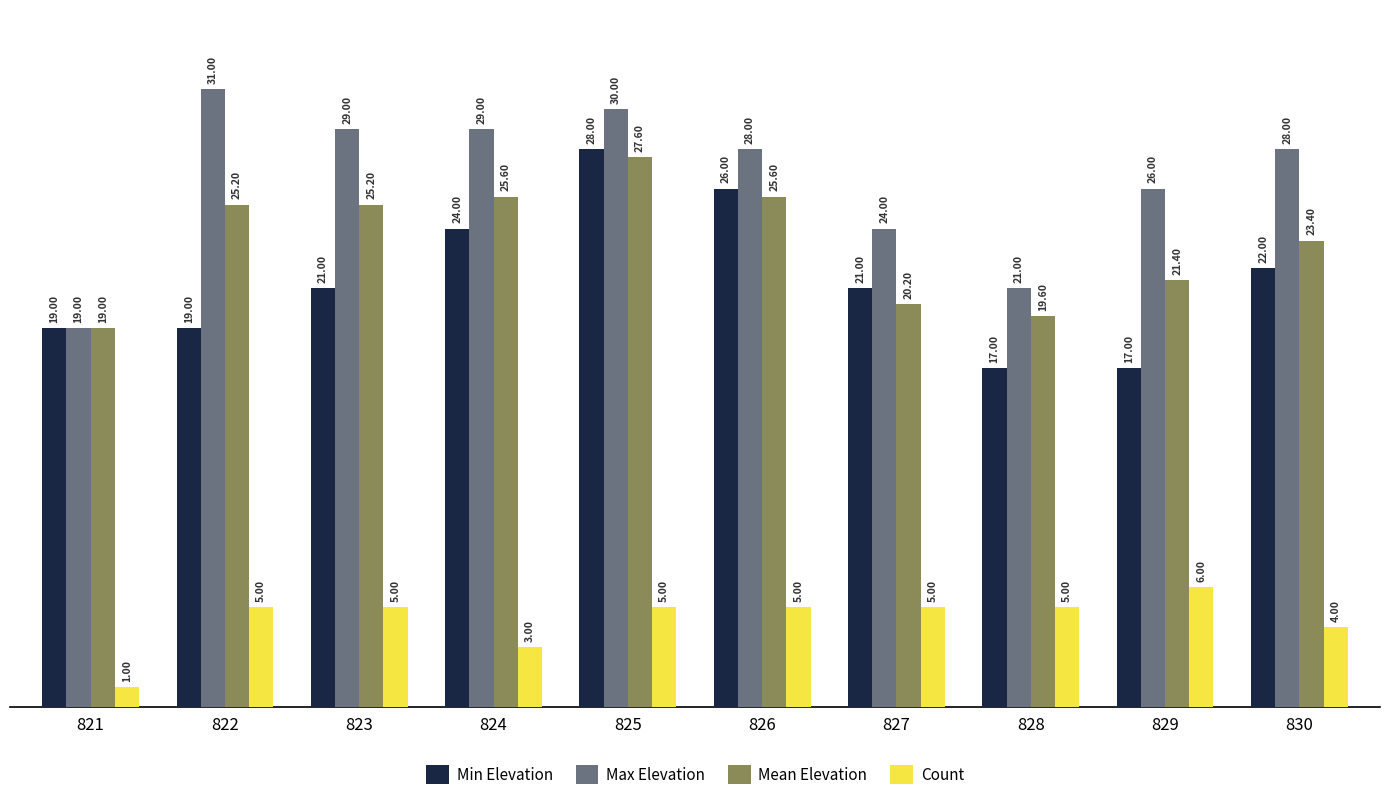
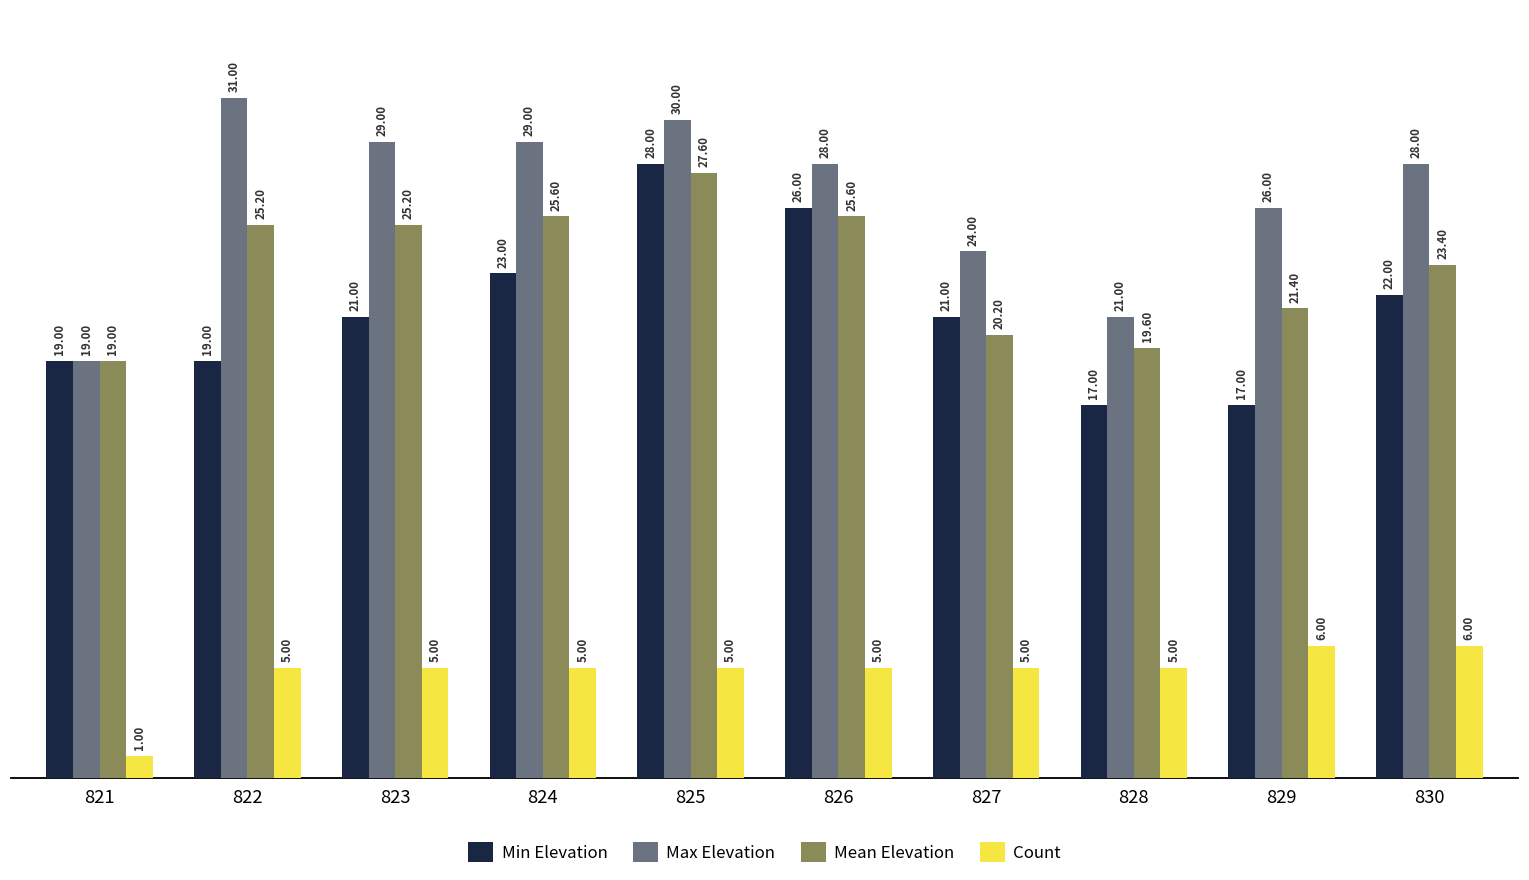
Min Elevation, 824: 24.00 -> 23.00
Count, 824: 3.00 -> 5.00
Count, 830: 4.00 -> 6.00
